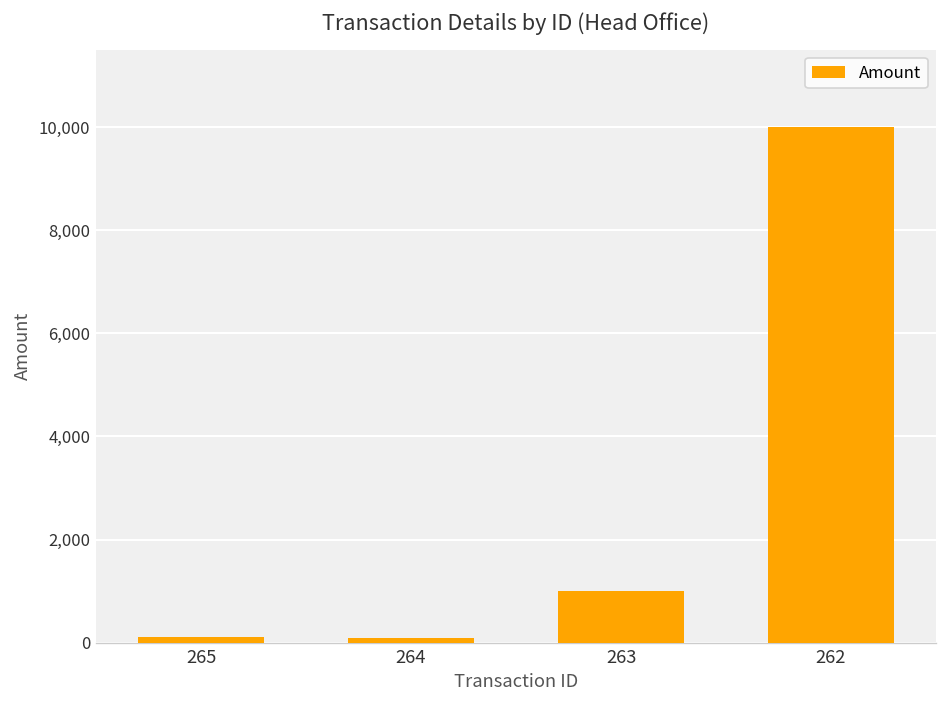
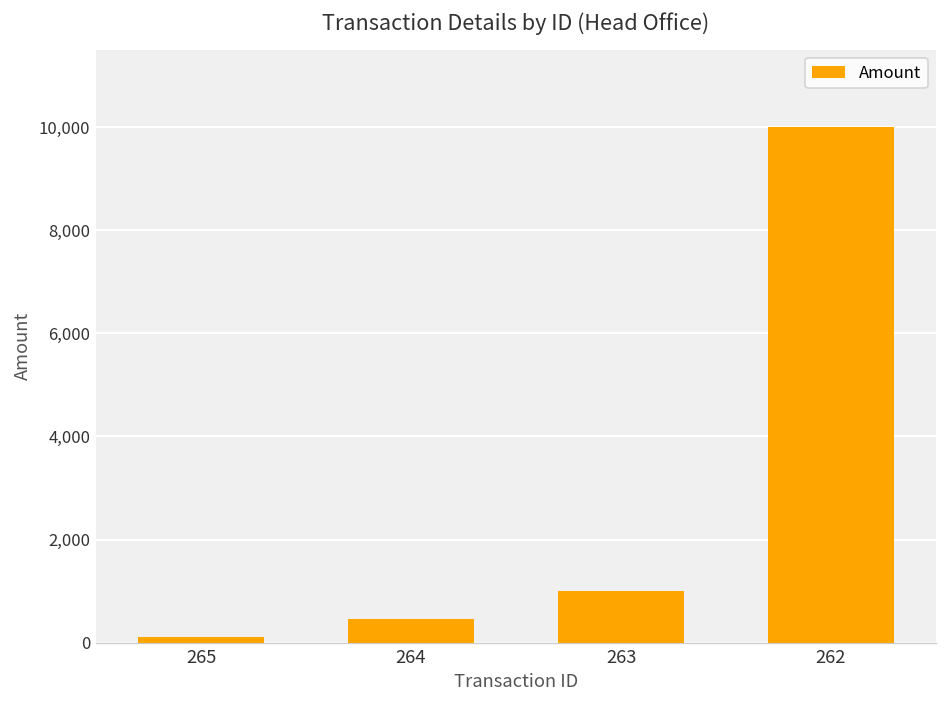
264: 100 -> 500
